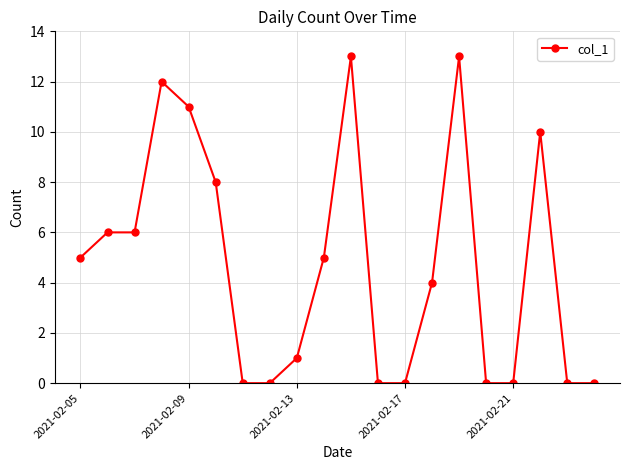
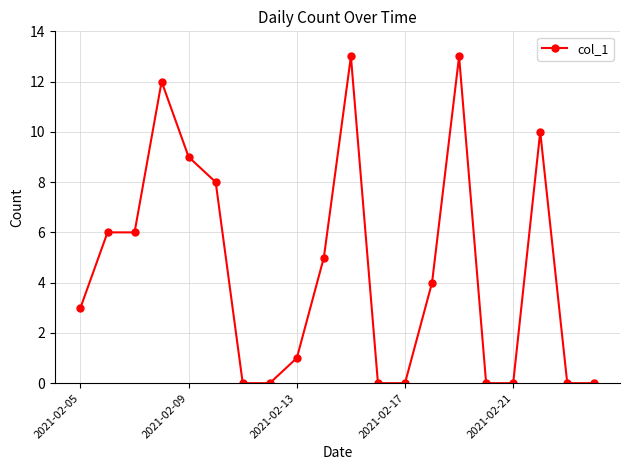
2021-02-05: 5 -> 3
2021-02-09: 11 -> 9
